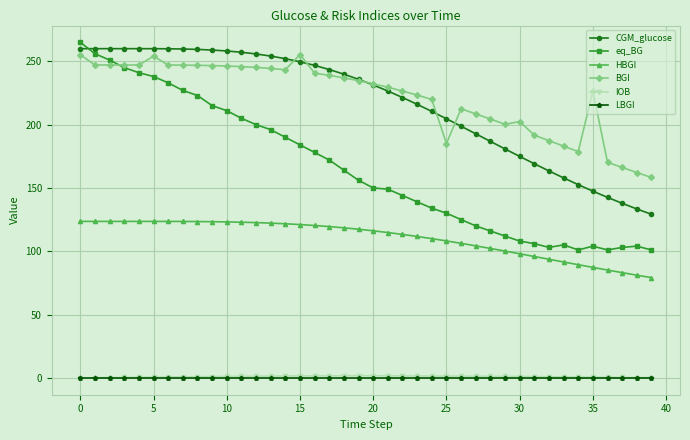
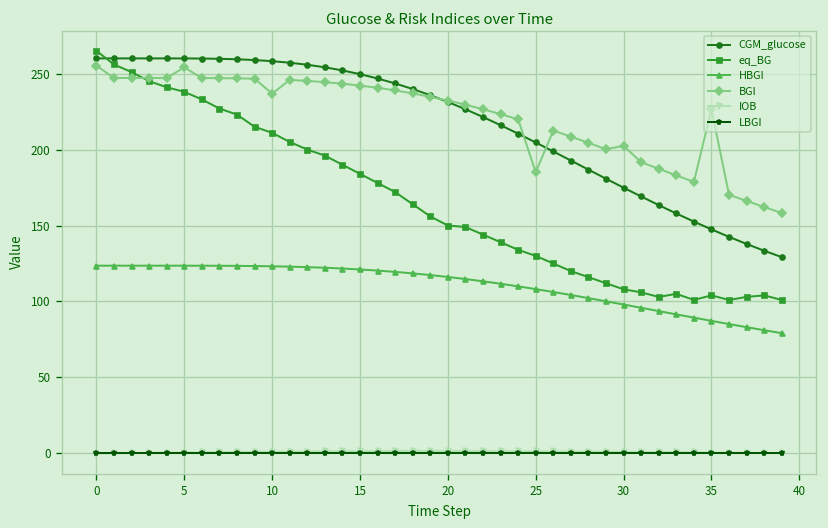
BGI, 10: 246 -> 237
BGI, 15: 255 -> 242
